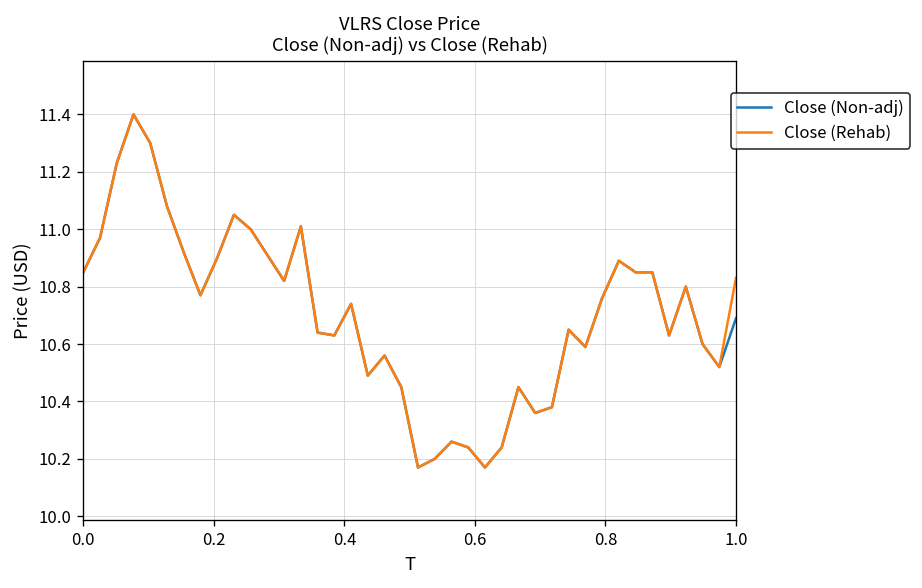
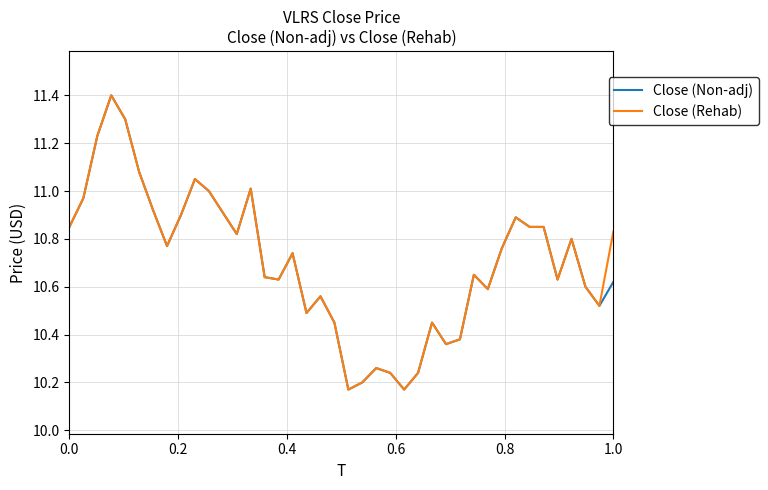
Close (Non-adj), 1.0: 10.69 -> 10.62
